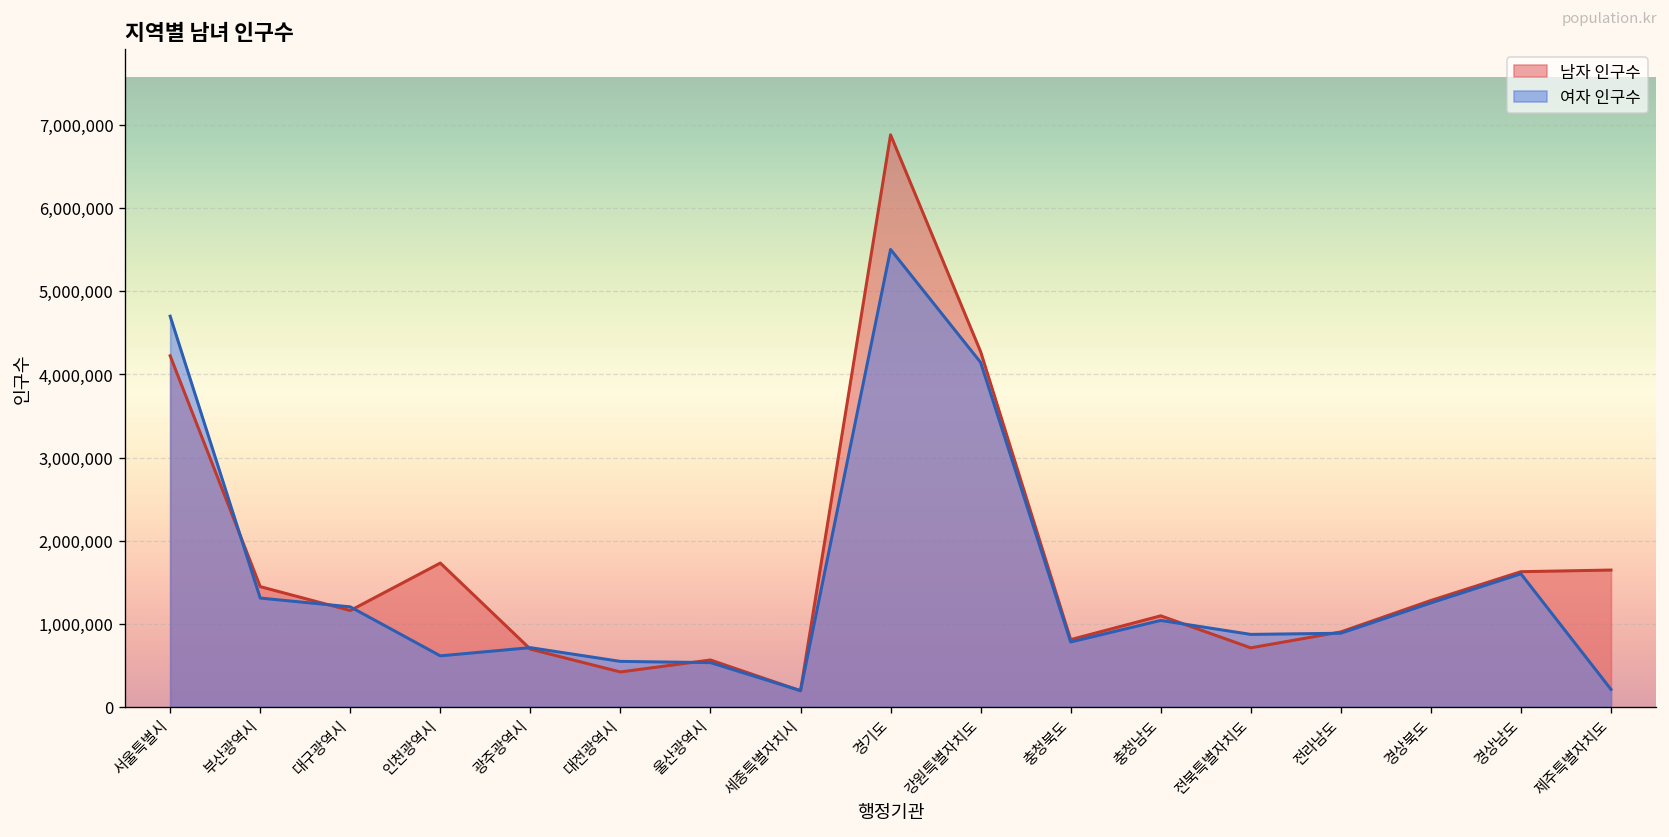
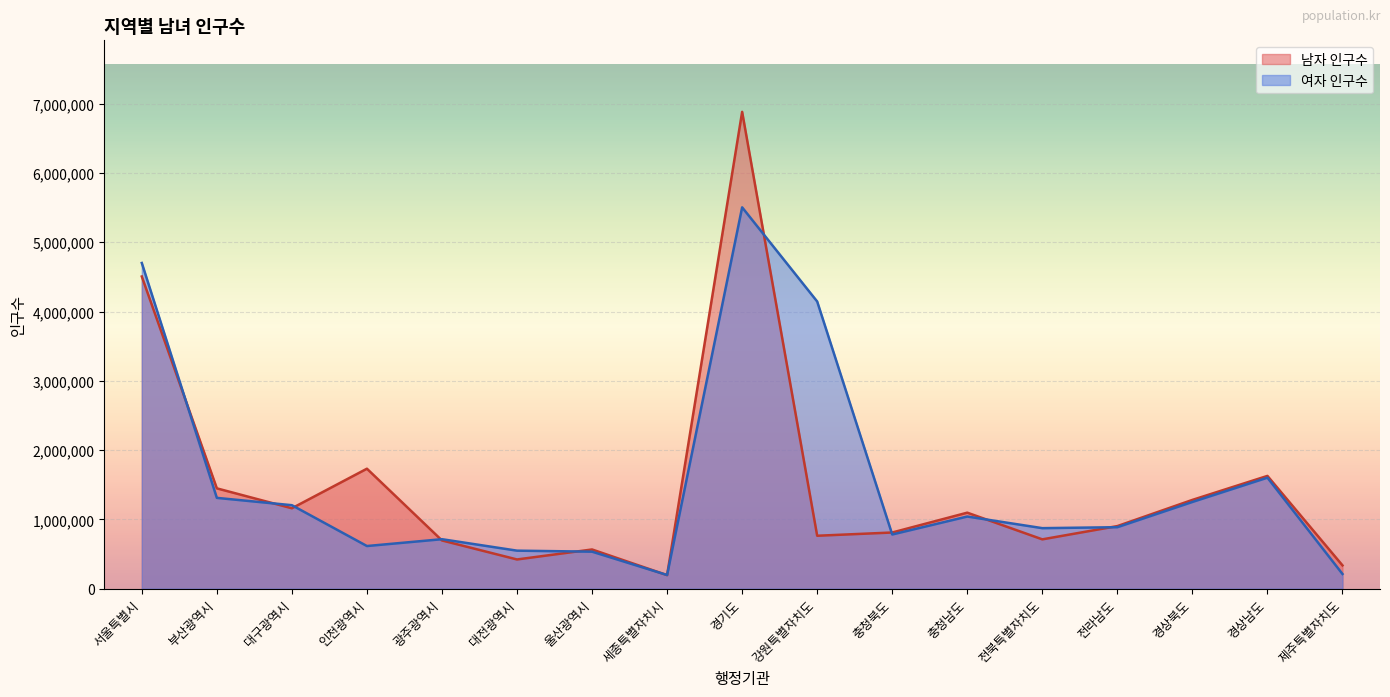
남자 인구수, 서울특별시: 4,200,000 -> 4,500,000
남자 인구수, 강원특별자치도: 4,300,000 -> 800,000
남자 인구수, 제주특별자치도: 1,600,000 -> 300,000
